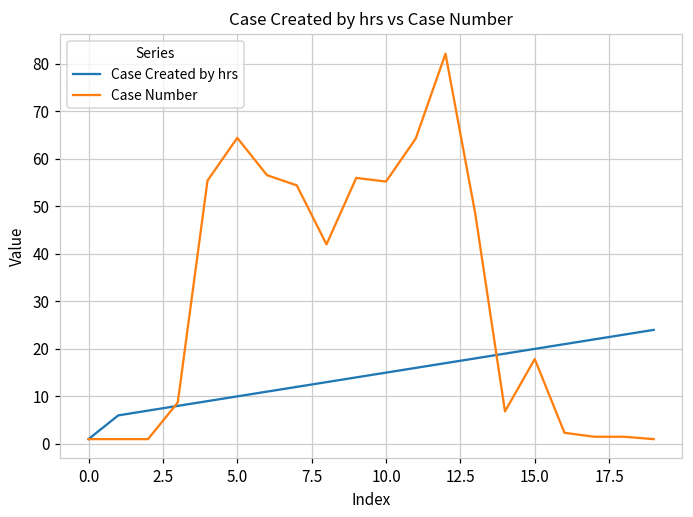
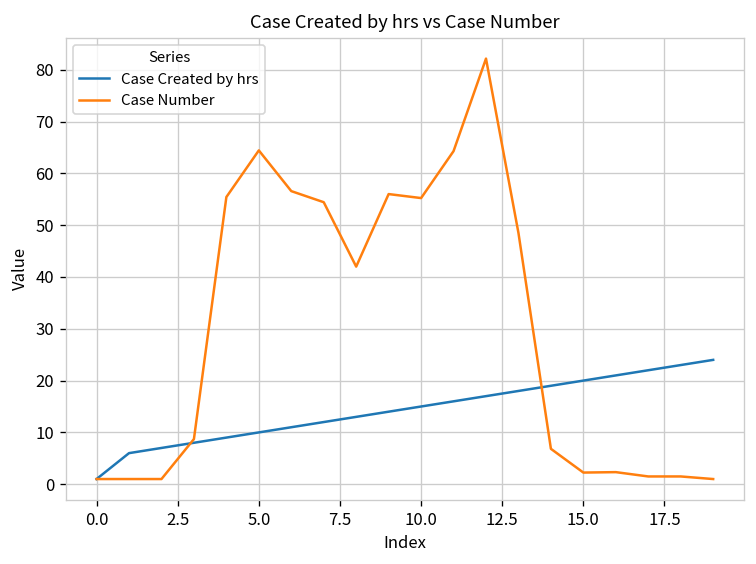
Case Number, 15.0: 18 -> 2
